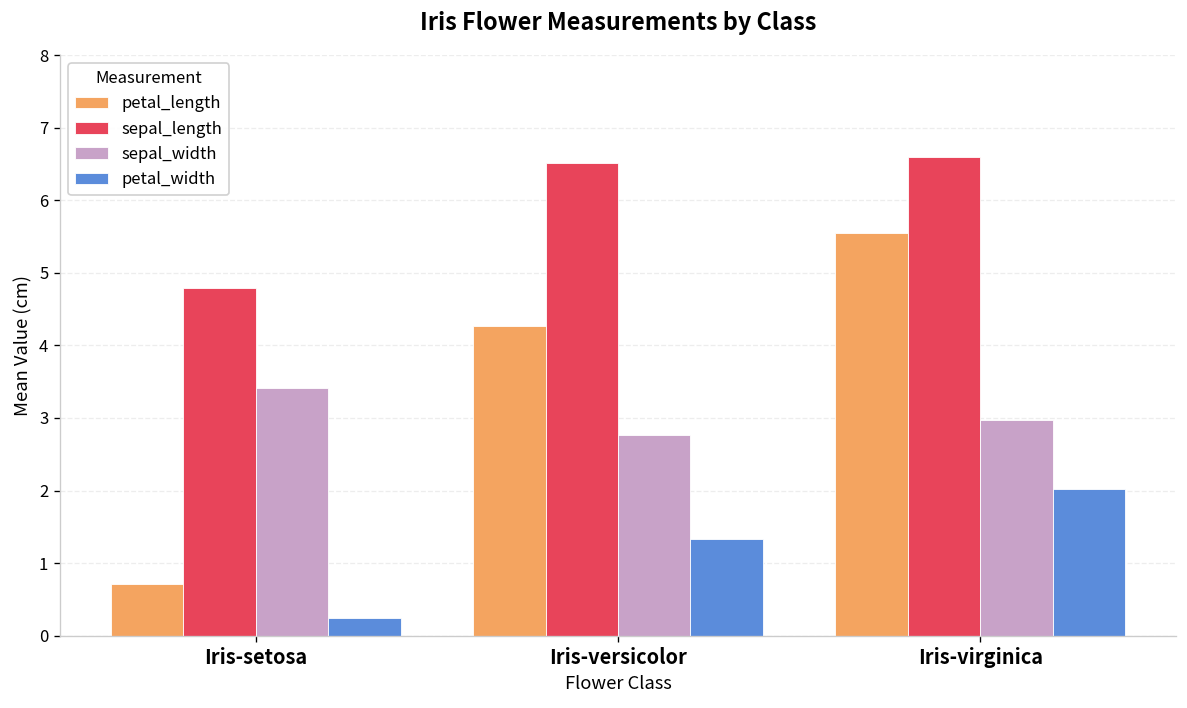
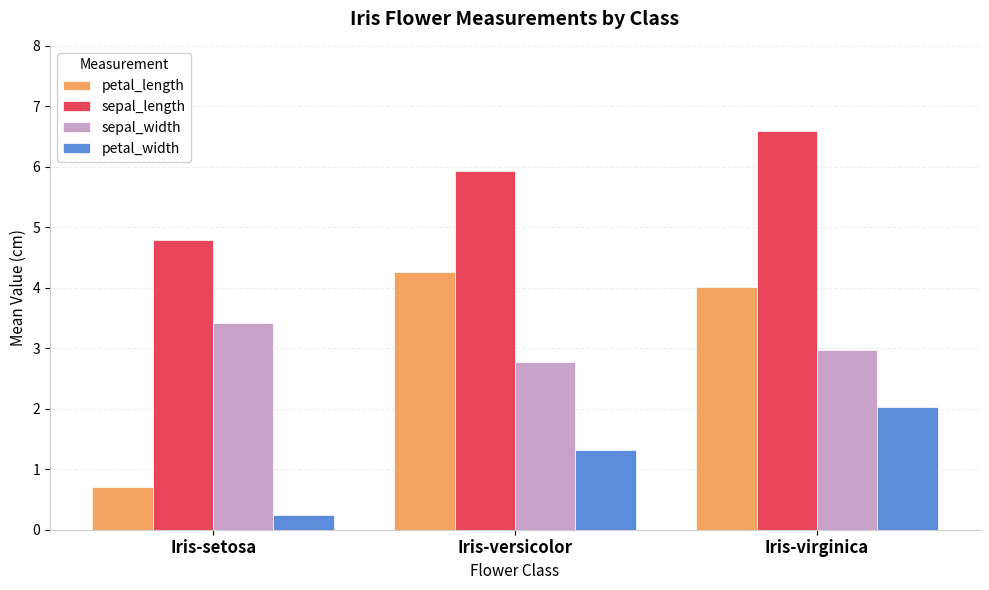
sepal_length, Iris-versicolor: 6.5 -> 5.9
petal_length, Iris-virginica: 5.6 -> 4.0
